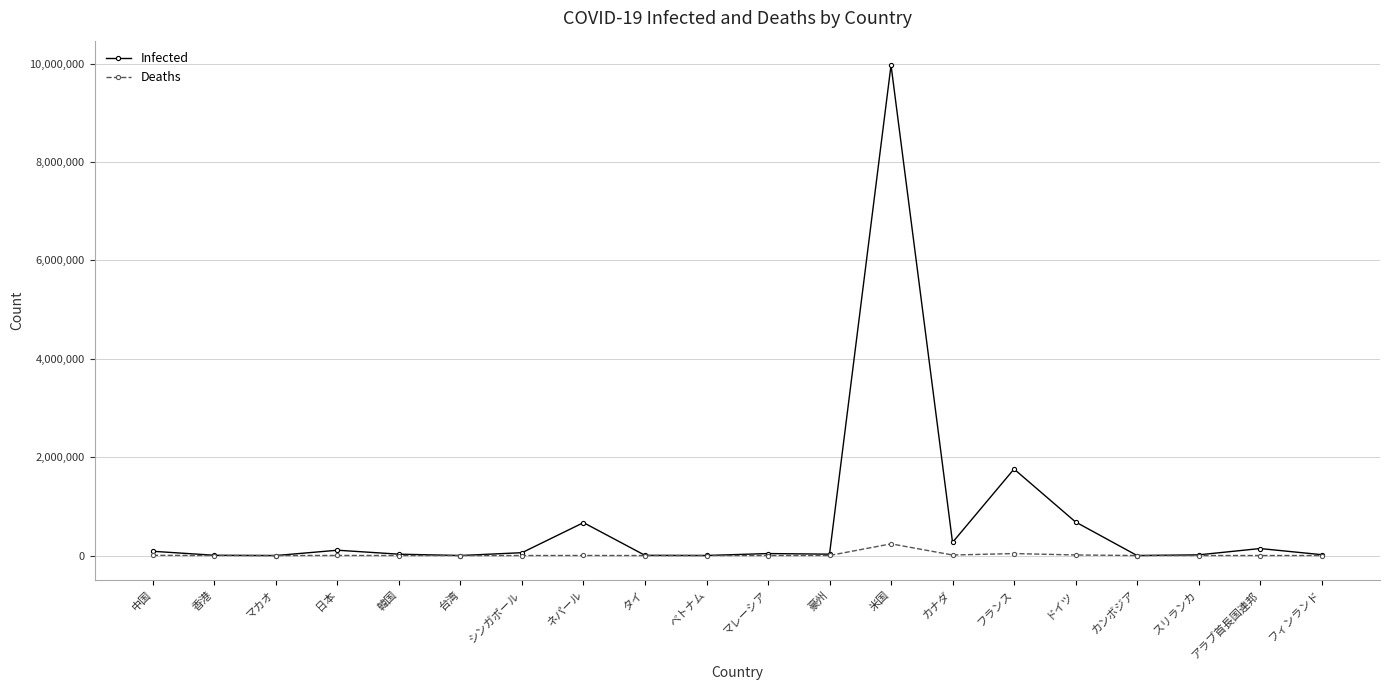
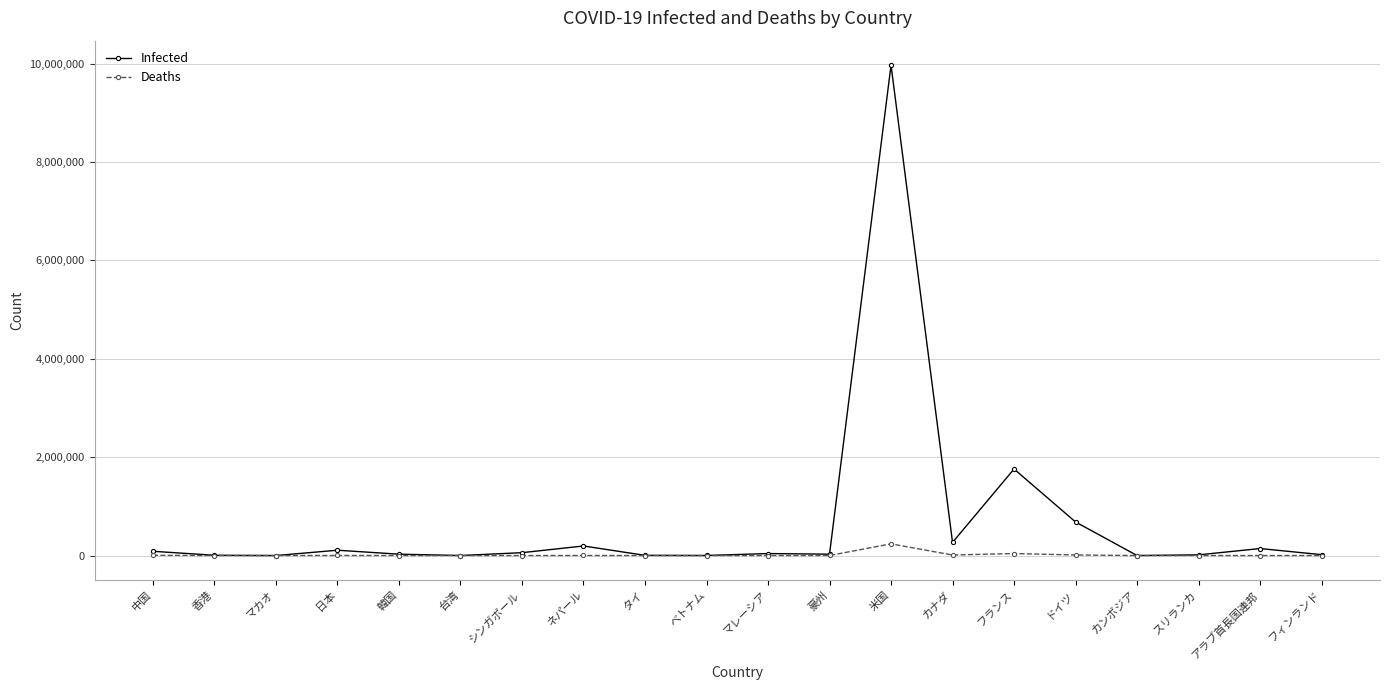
Infected, ネパール: 700,000 -> 200,000
